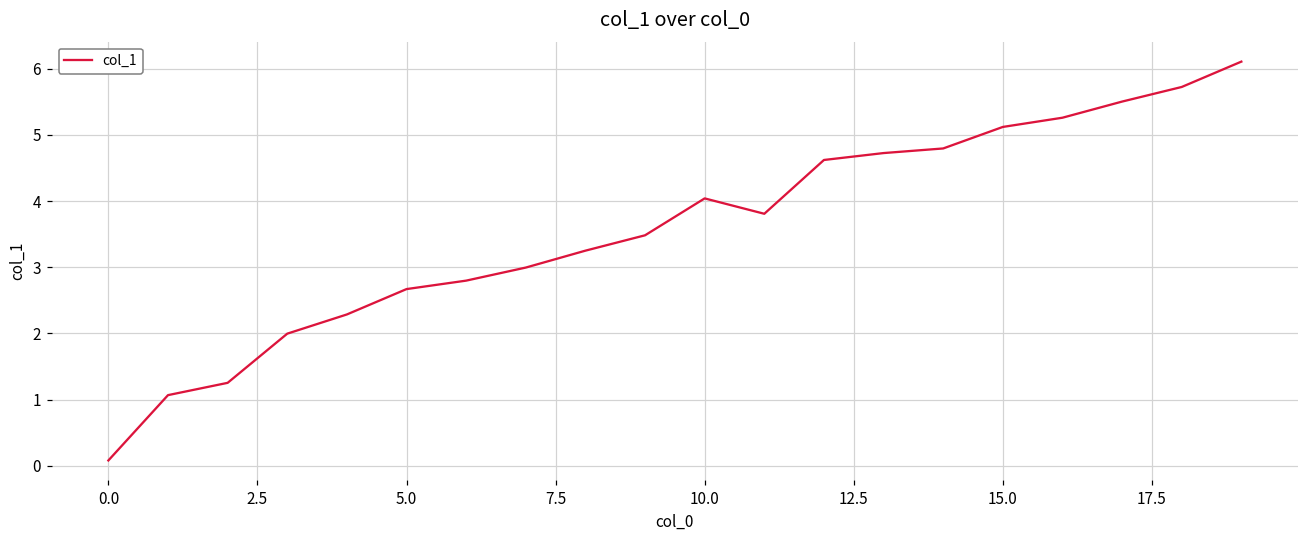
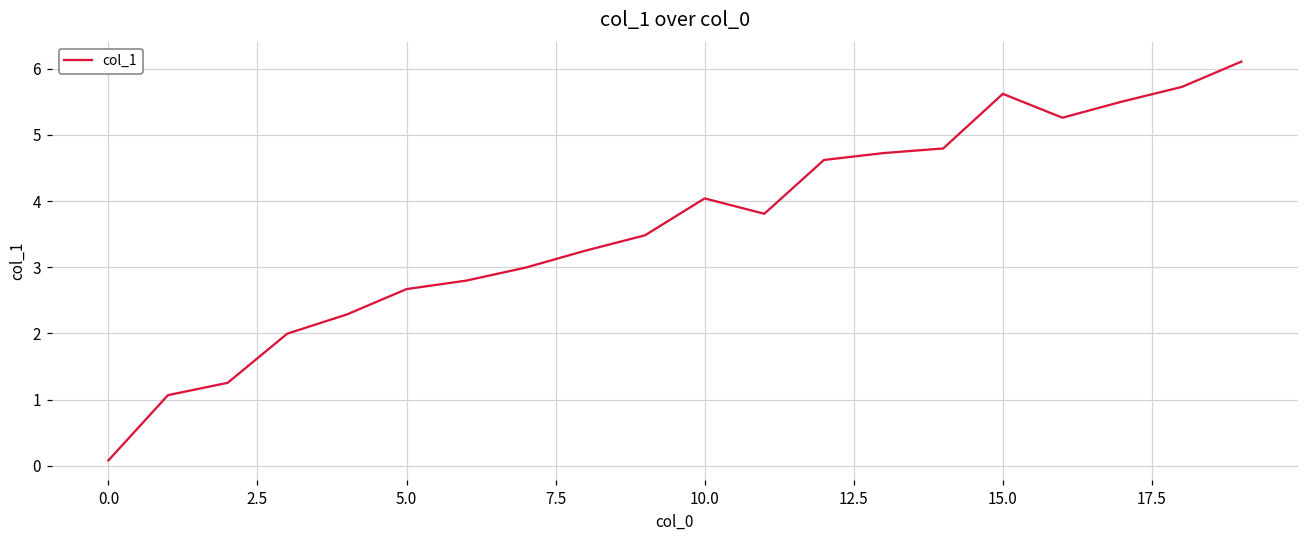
15.0: 5.1 -> 5.6
